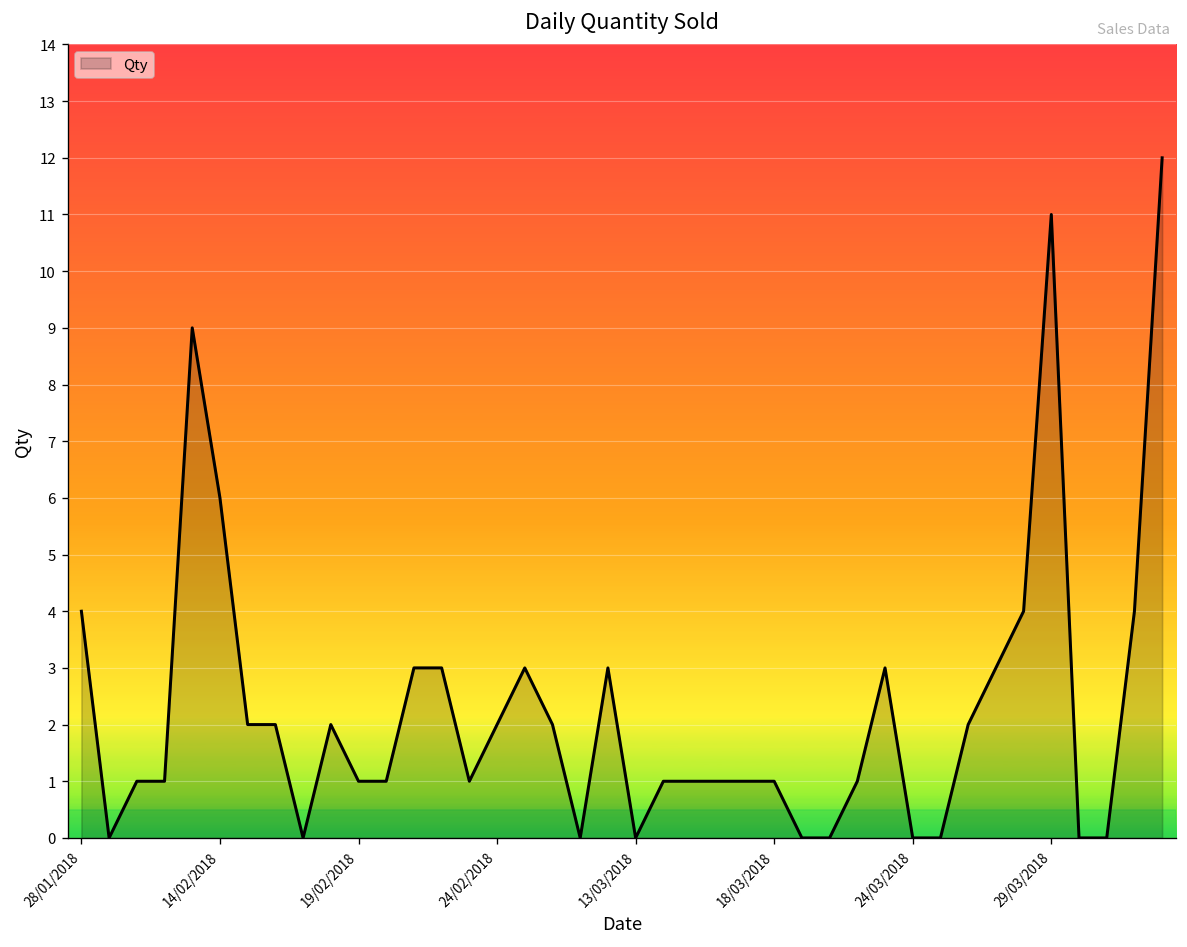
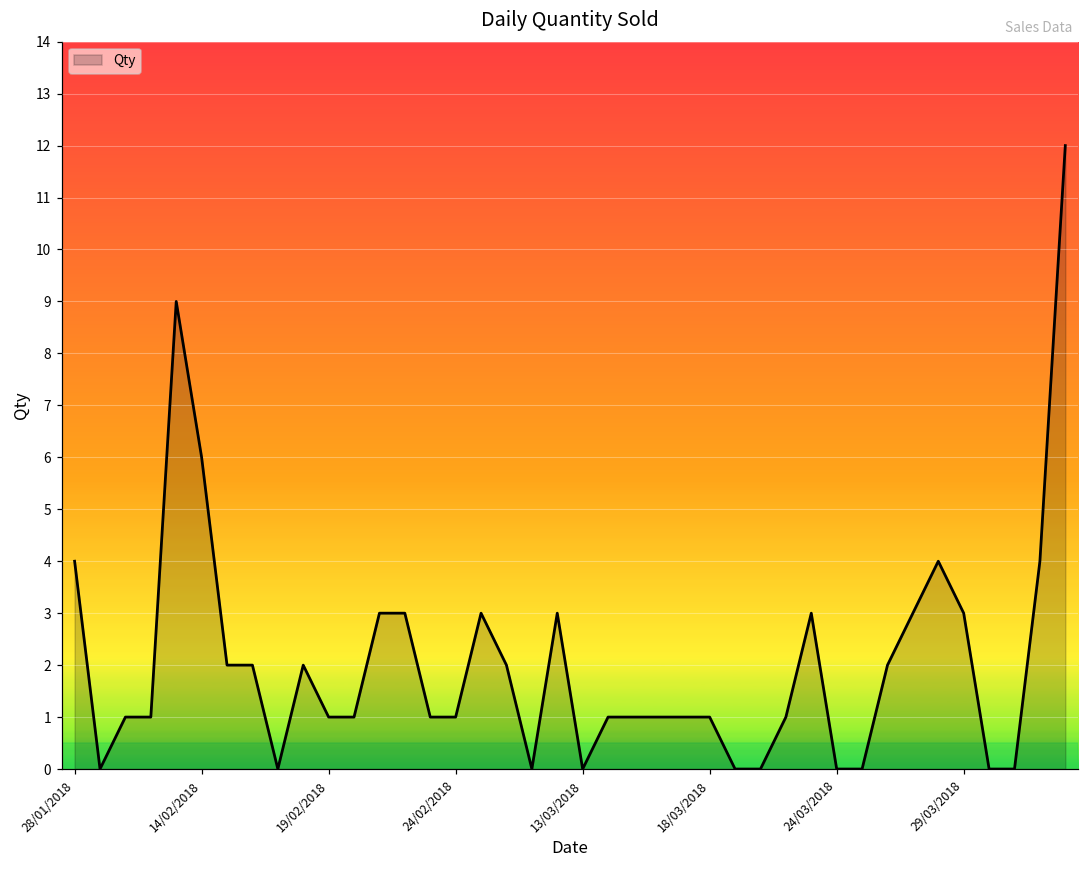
24/02/2018: 2 -> 1
29/03/2018: 11 -> 3
